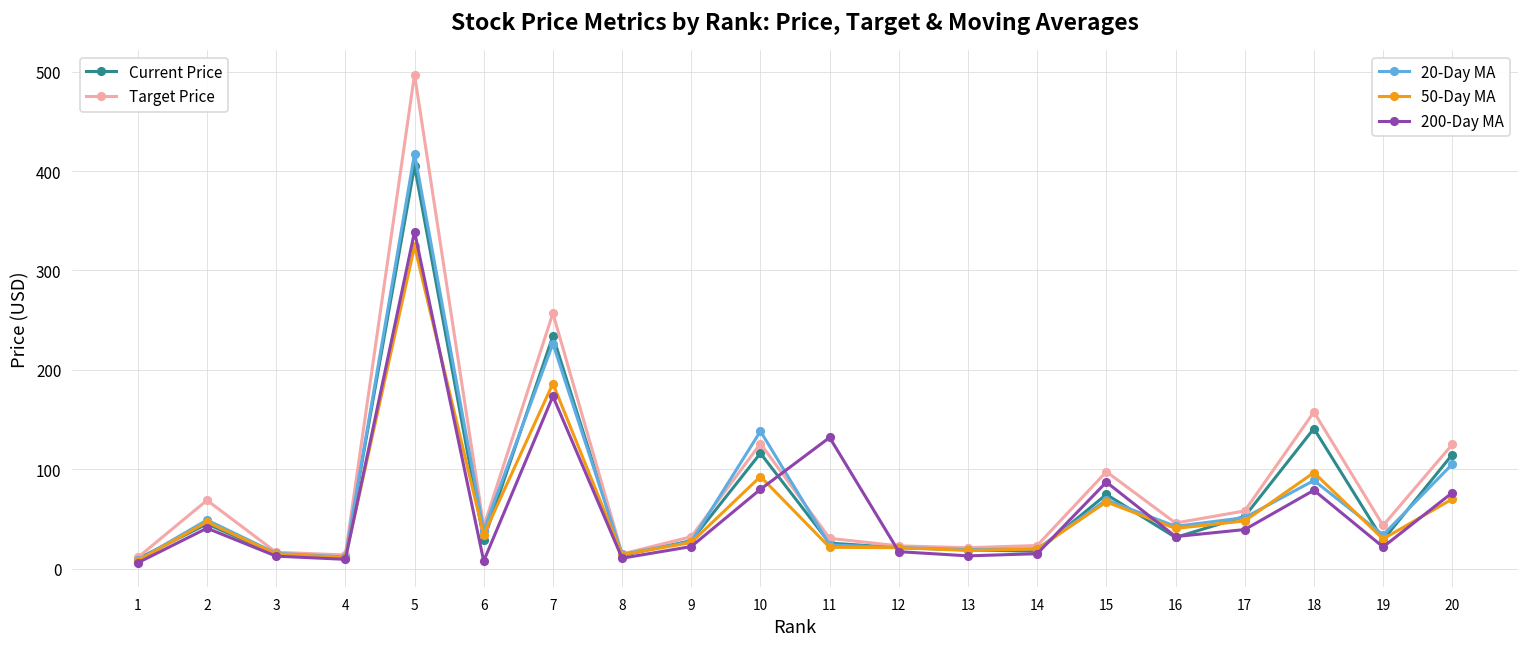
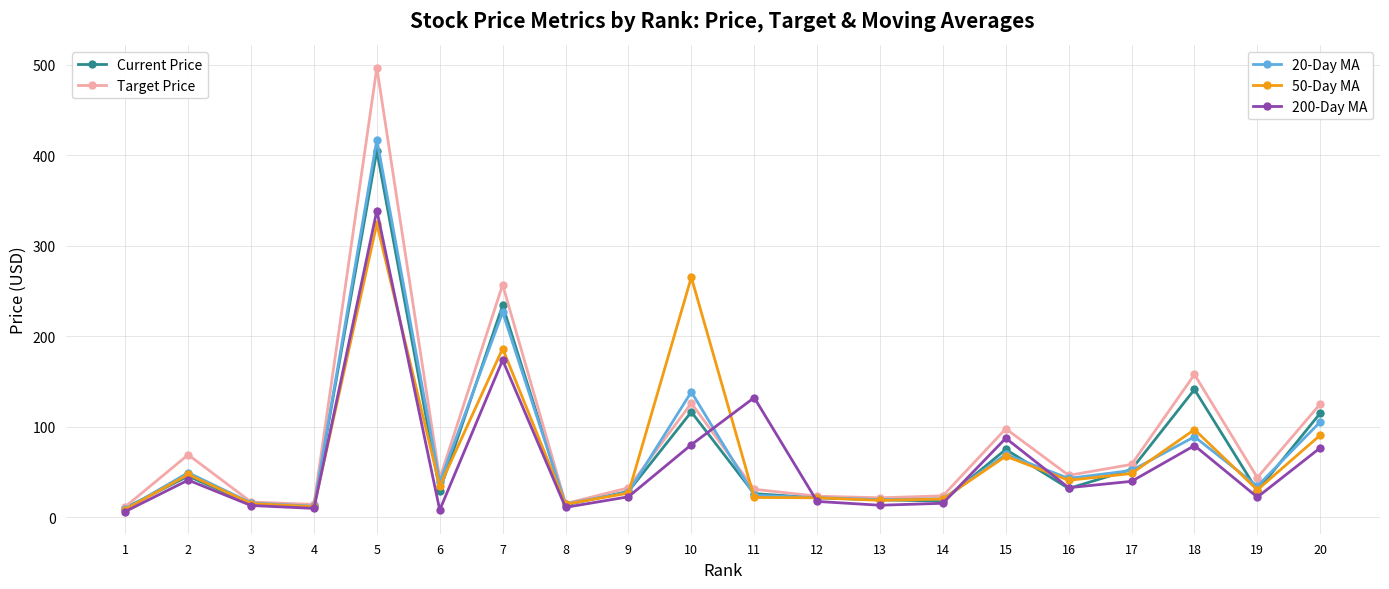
50-Day MA, 10: 90 -> 270
50-Day MA, 20: 70 -> 90
